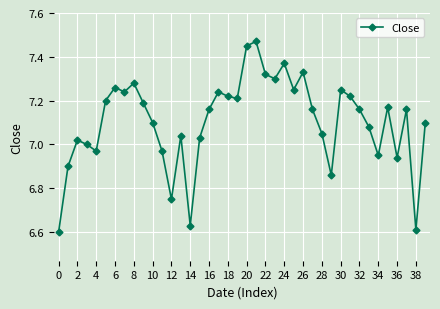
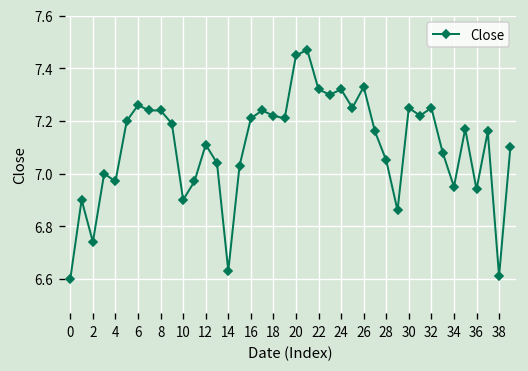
2: 7.02 -> 6.74
8: 7.28 -> 7.24
10: 7.1 -> 6.9
12: 6.75 -> 7.11
16: 7.16 -> 7.21
24: 7.37 -> 7.32
32: 7.16 -> 7.25
